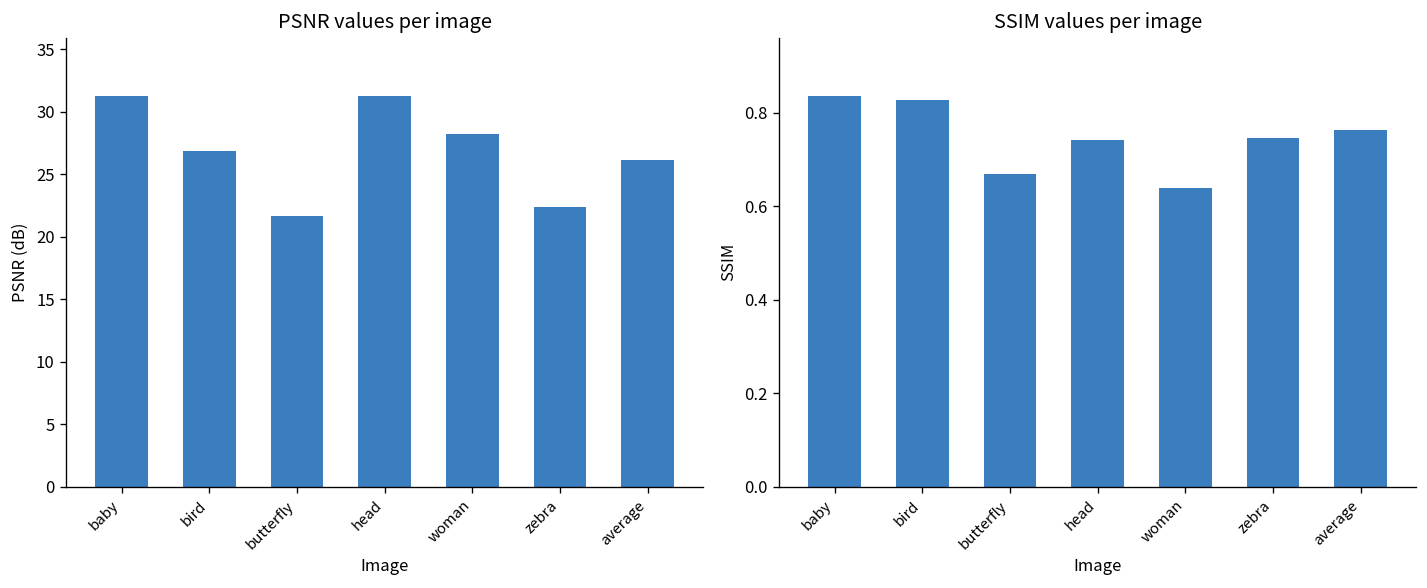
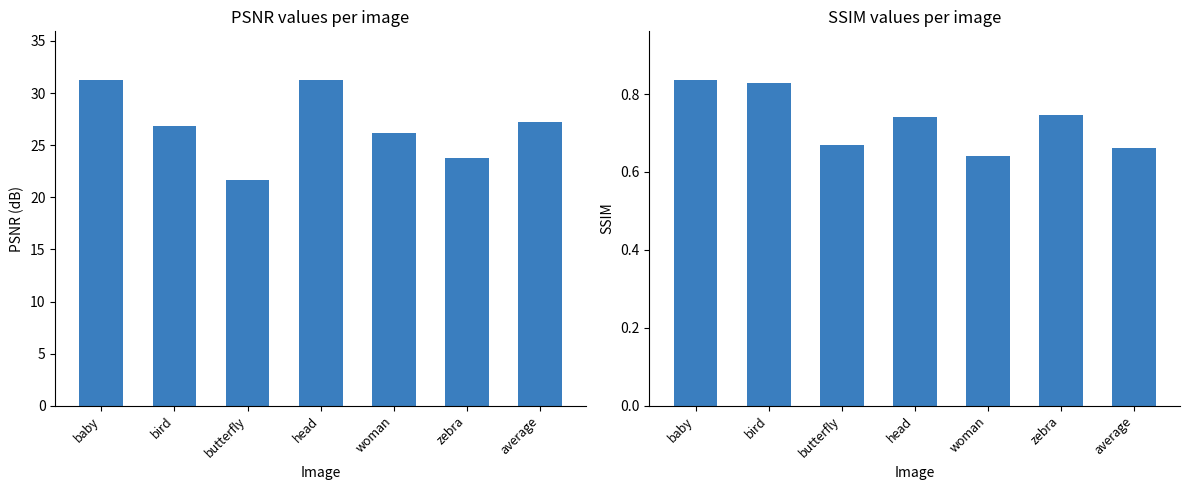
PSNR values per image, woman: 28.2 -> 26.1
PSNR values per image, zebra: 22.4 -> 23.8
PSNR values per image, average: 26.1 -> 27.2
SSIM values per image, average: 0.76 -> 0.66
